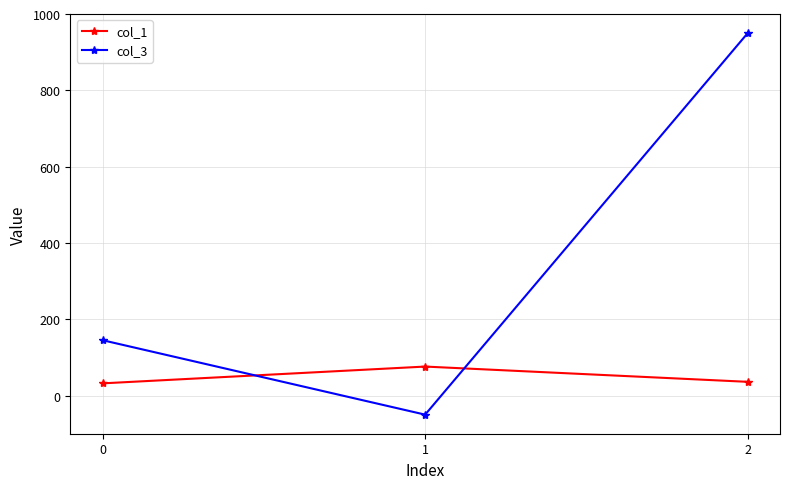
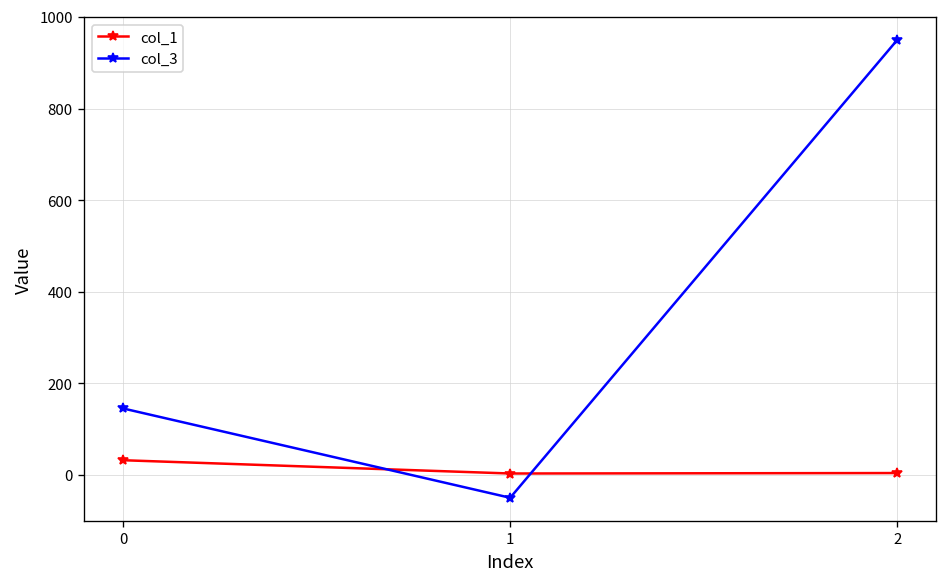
col_1, 1: 80 -> 0
col_1, 2: 40 -> 0
